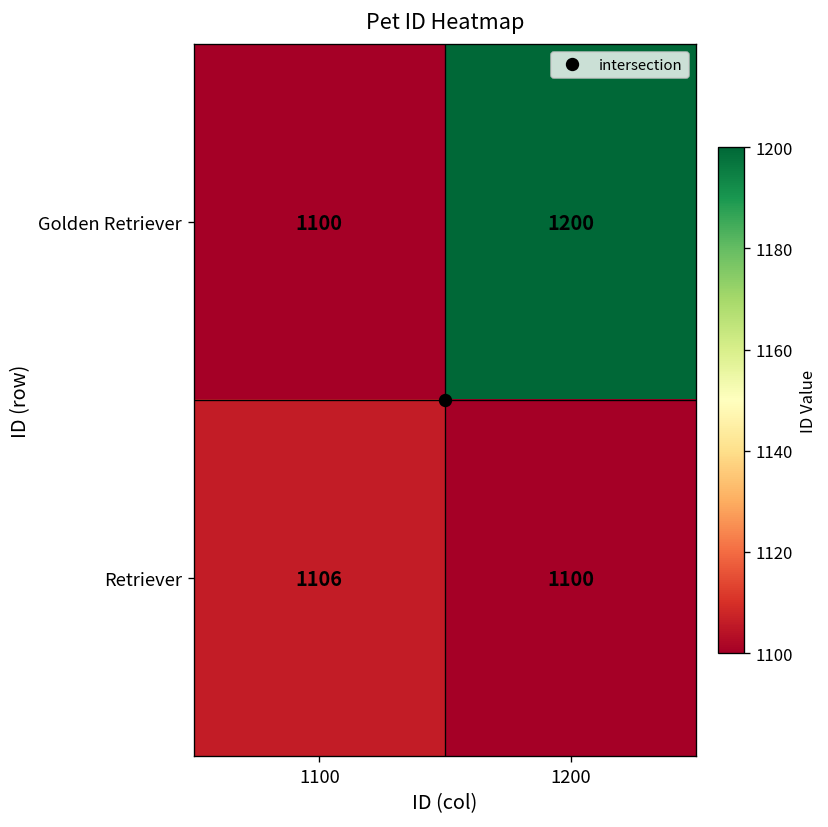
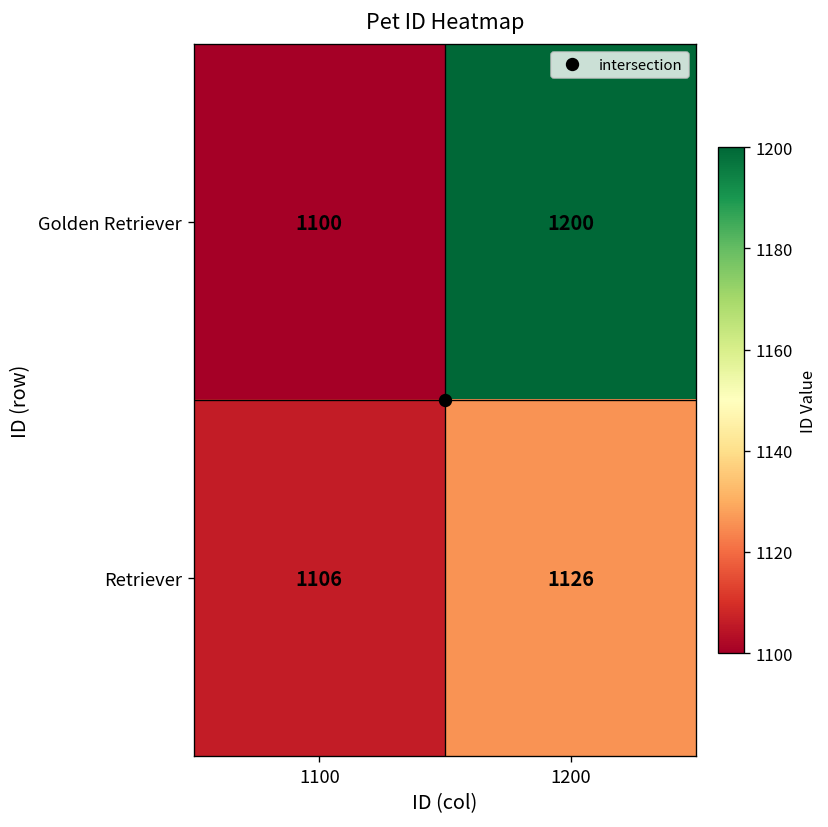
Retriever, 1200: 1100 -> 1126
